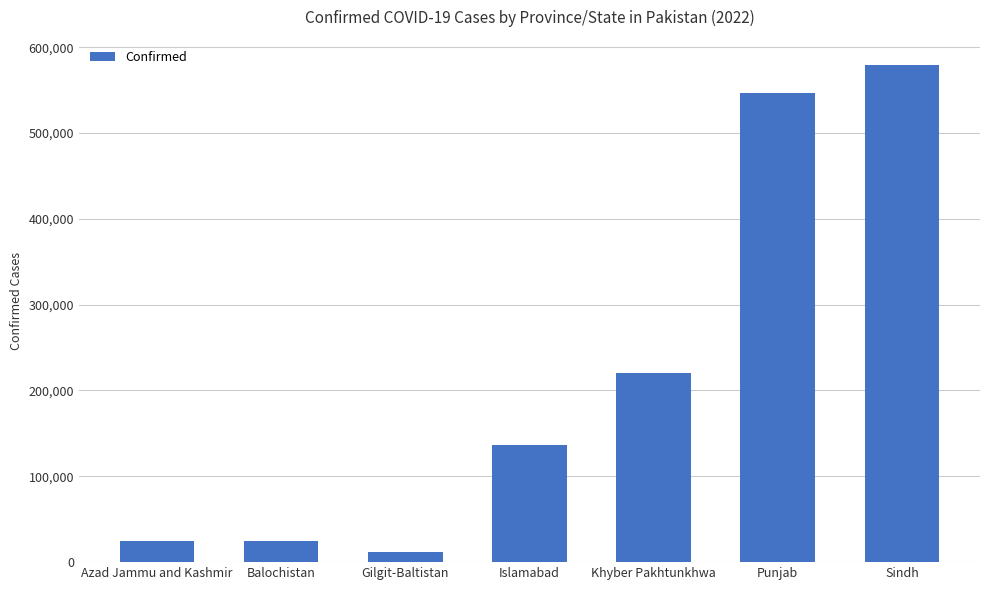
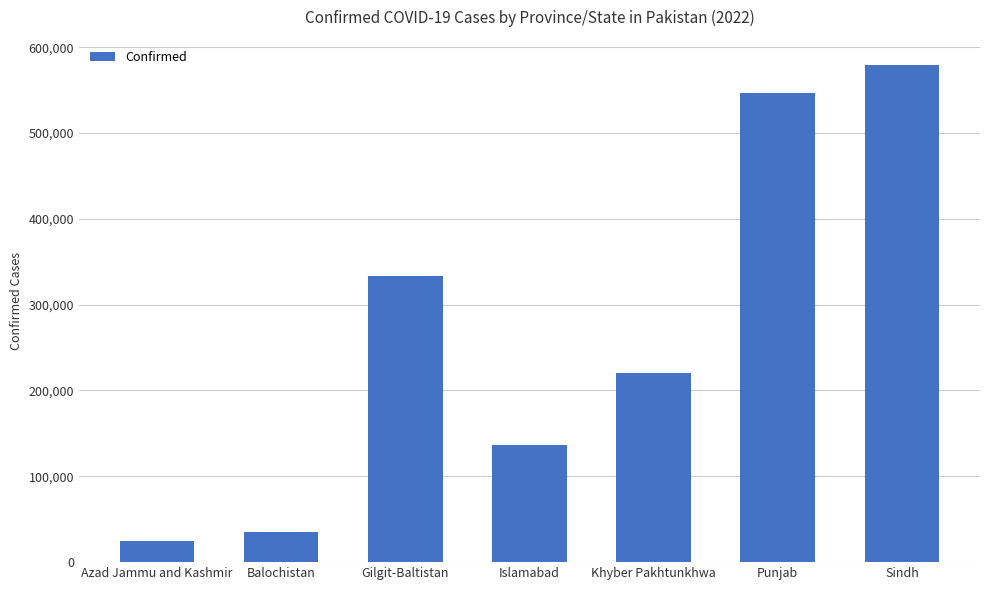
Balochistan: 20,000 -> 40,000
Gilgit-Baltistan: 10,000 -> 330,000
